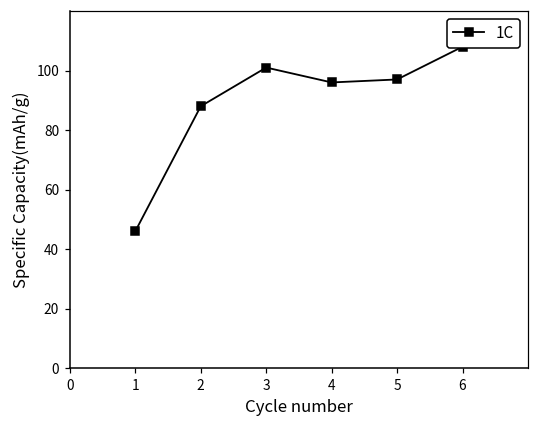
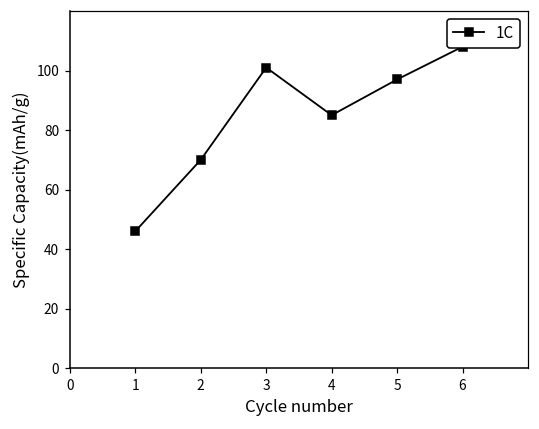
2: 88 -> 70
4: 96 -> 85
